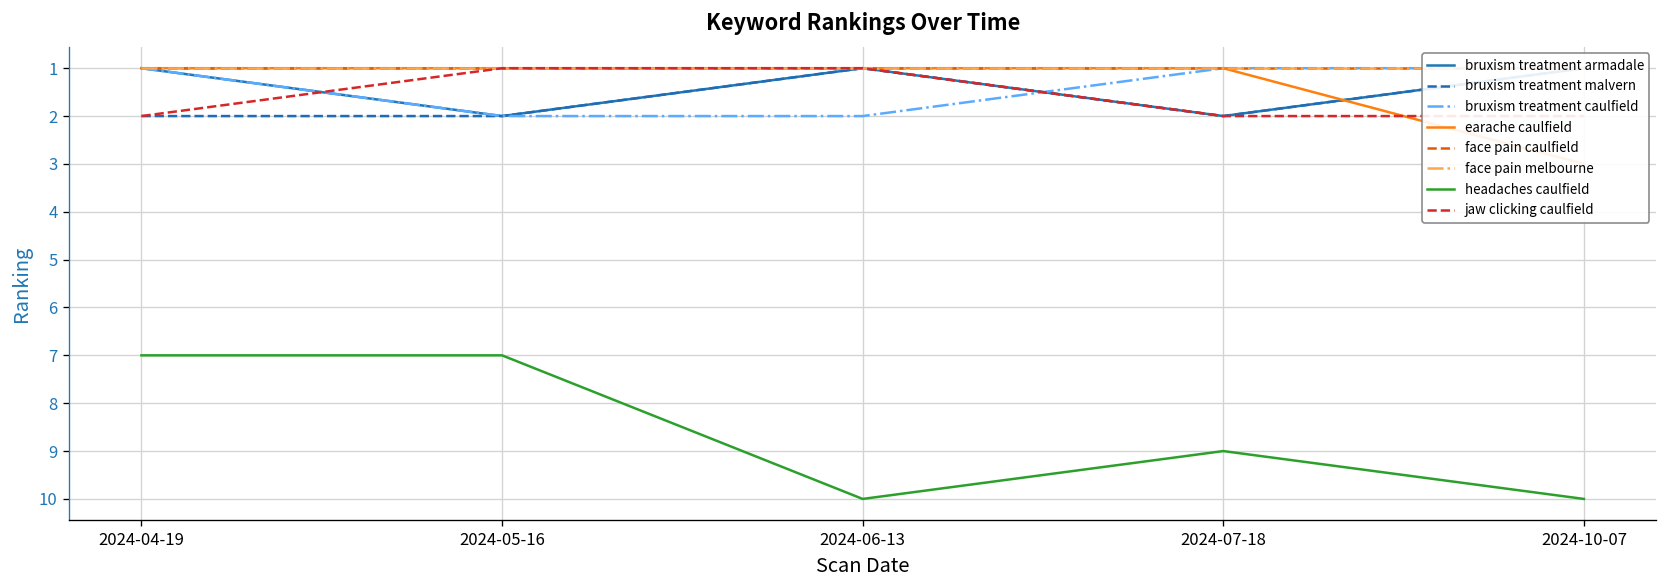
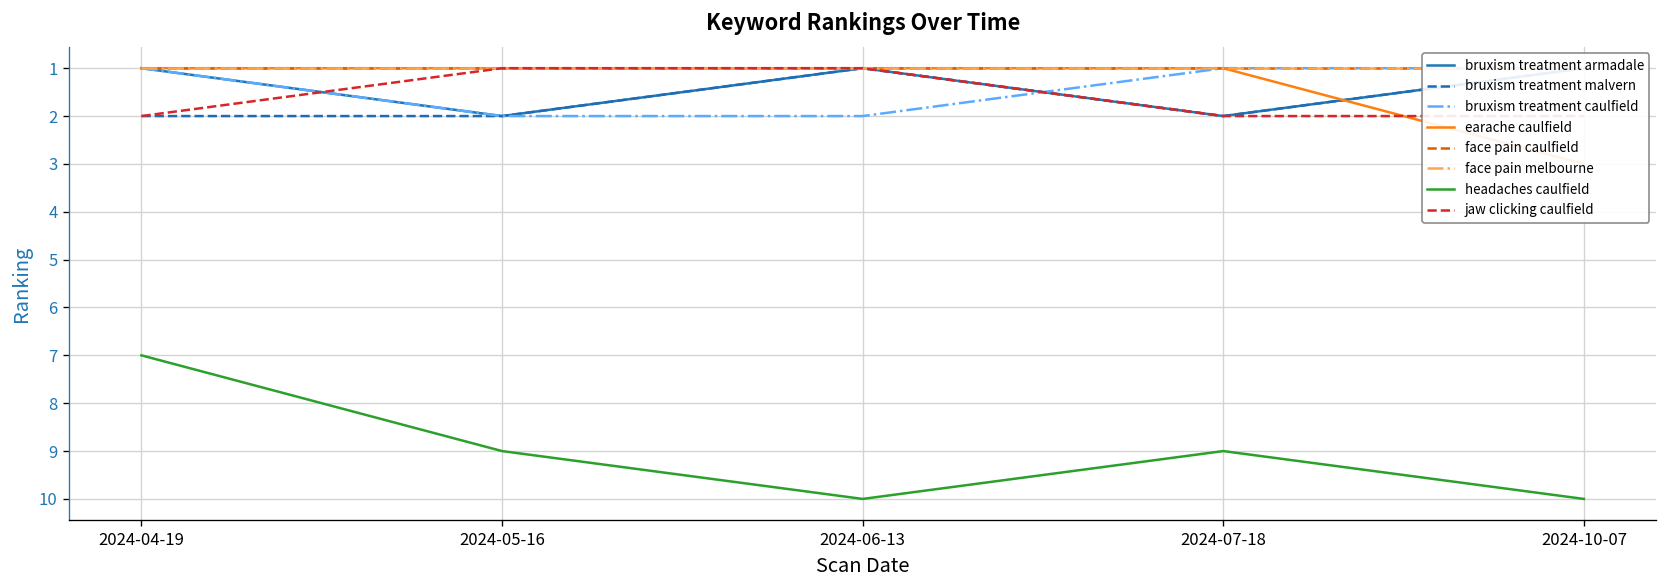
headaches caulfield, 2024-05-16: 7 -> 9
